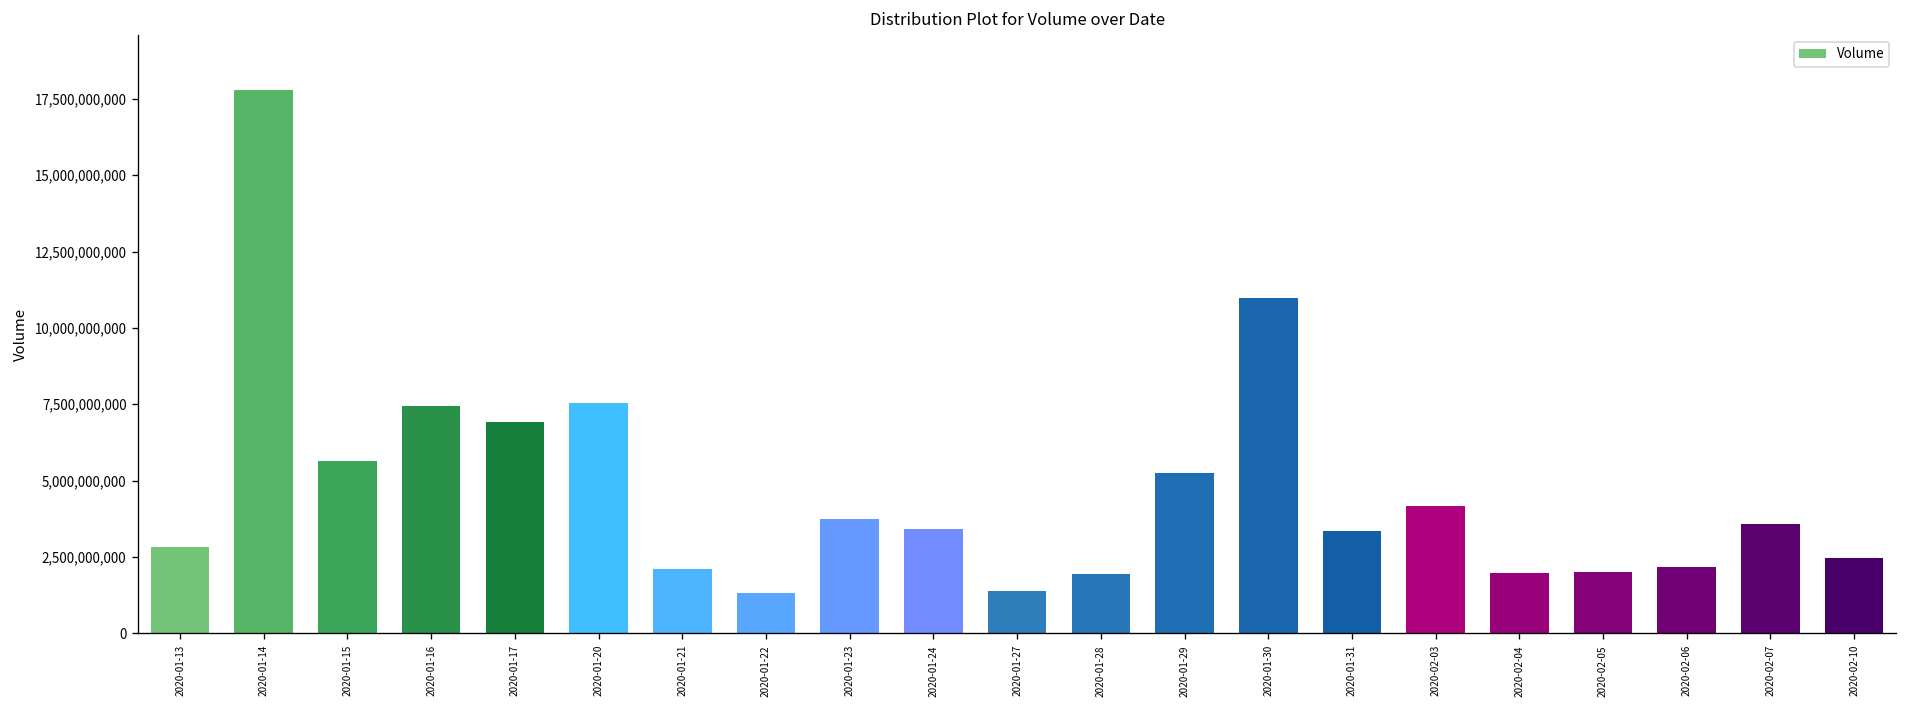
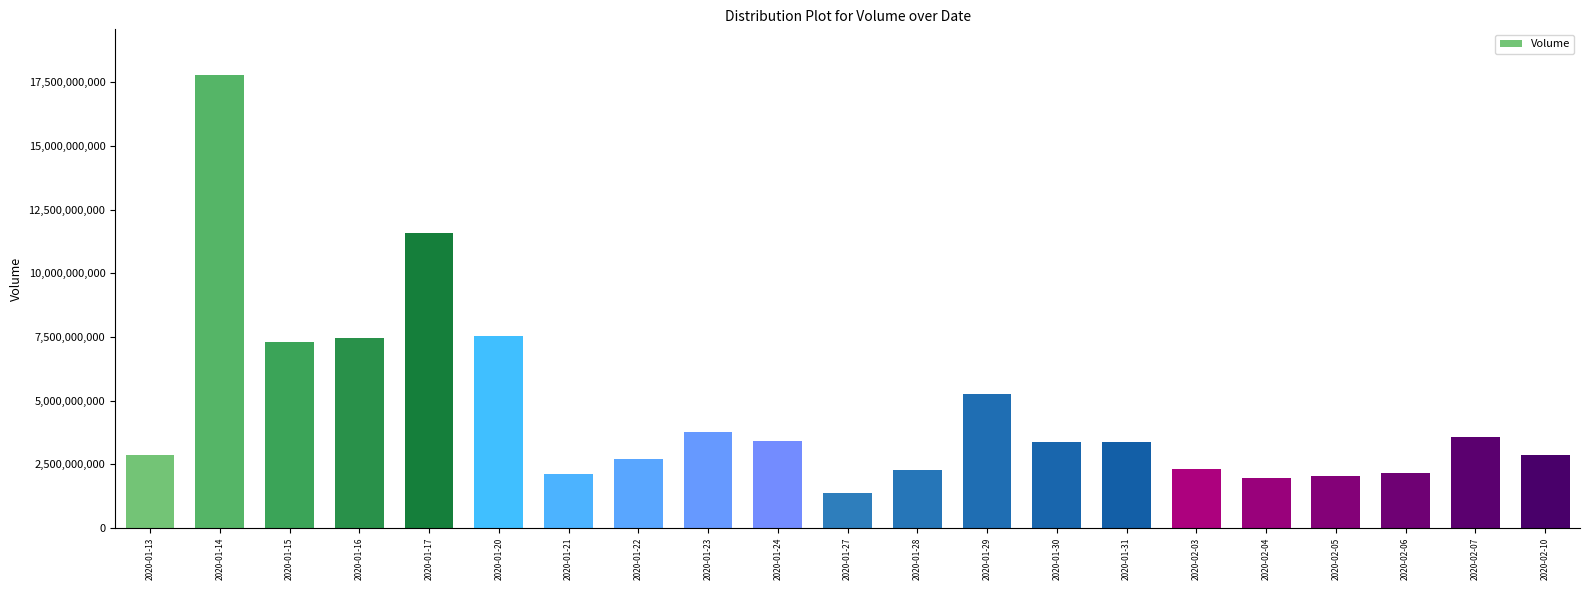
2020-01-15: 5,600,000,000 -> 7,300,000,000
2020-01-17: 6,900,000,000 -> 11,600,000,000
2020-01-22: 1,300,000,000 -> 2,700,000,000
2020-01-28: 1,900,000,000 -> 2,300,000,000
2020-01-30: 11,000,000,000 -> 3,400,000,000
2020-02-03: 4,200,000,000 -> 2,300,000,000
2020-02-10: 2,500,000,000 -> 2,900,000,000
